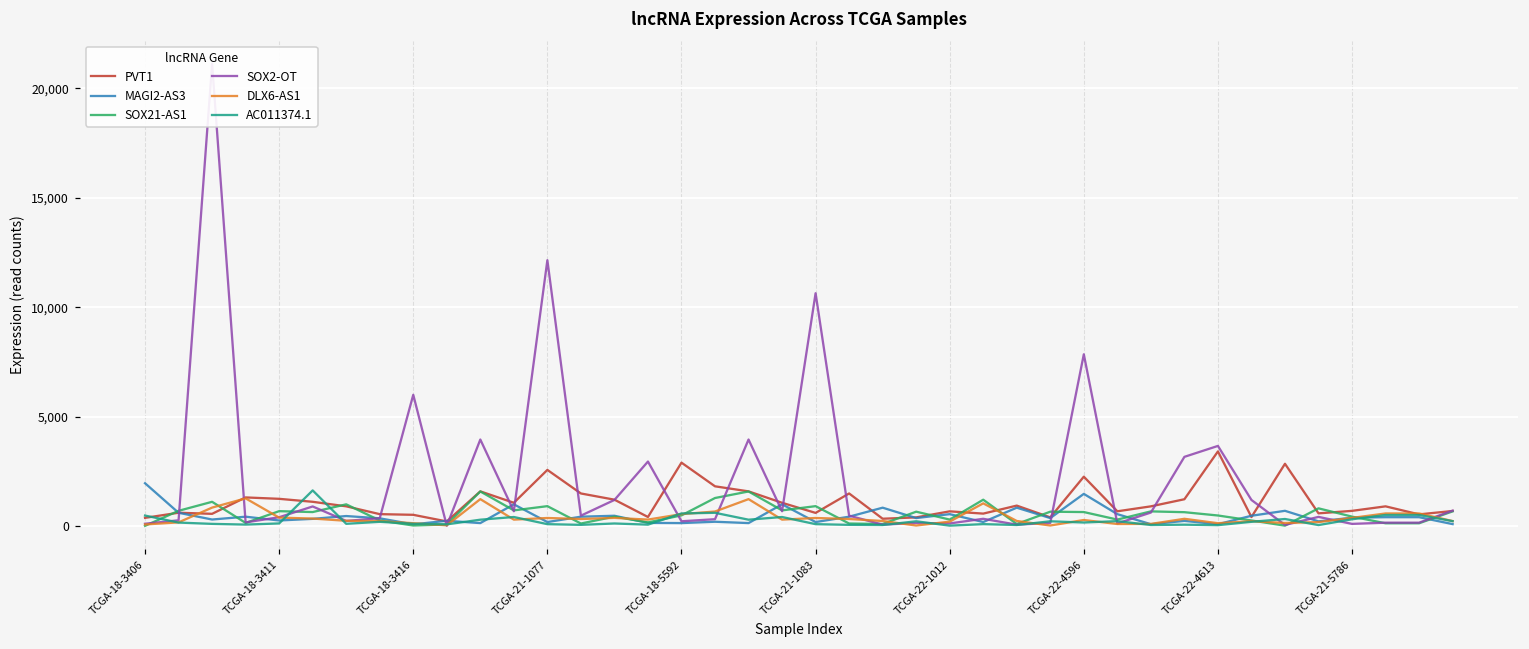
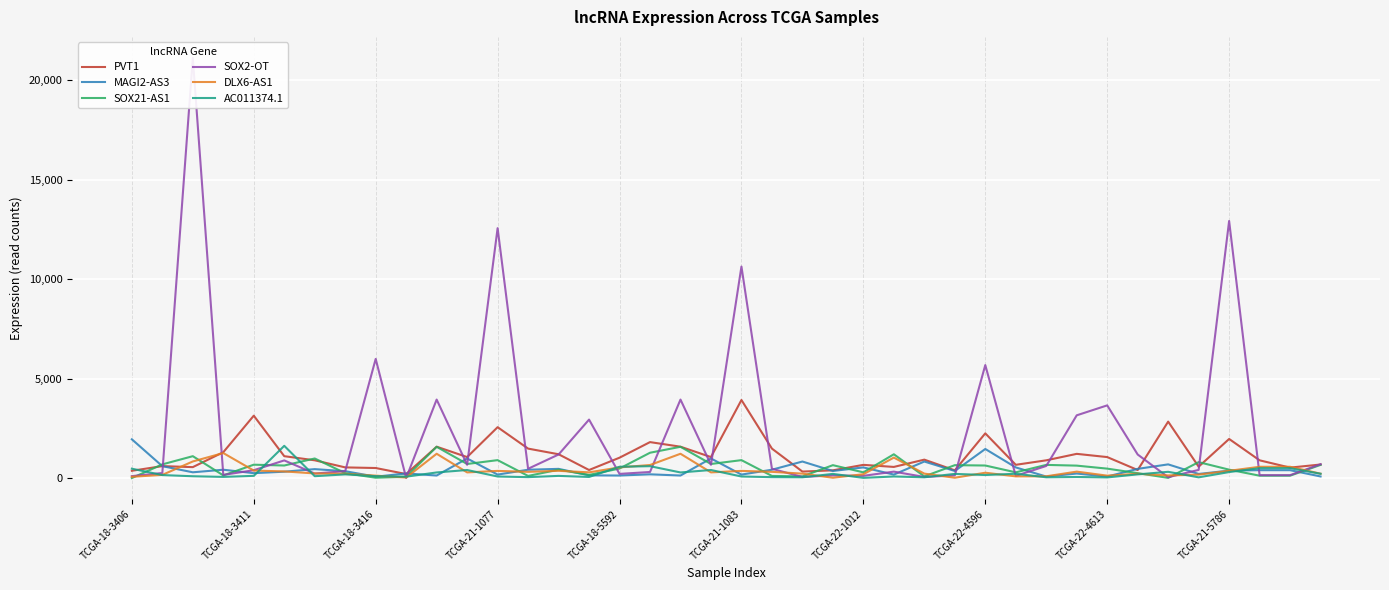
PVT1, TCGA-18-3411: 1,200 -> 3,100
SOX2-OT, TCGA-21-1077: 12,100 -> 12,600
PVT1, TCGA-18-5592: 2,900 -> 1,000
PVT1, TCGA-21-1083: 600 -> 3,900
SOX2-OT, TCGA-22-4596: 7,800 -> 5,700
PVT1, TCGA-22-4613: 3,400 -> 1,100
PVT1, TCGA-21-5786: 700 -> 2,000
SOX2-OT, TCGA-21-5786: 100 -> 12,900
